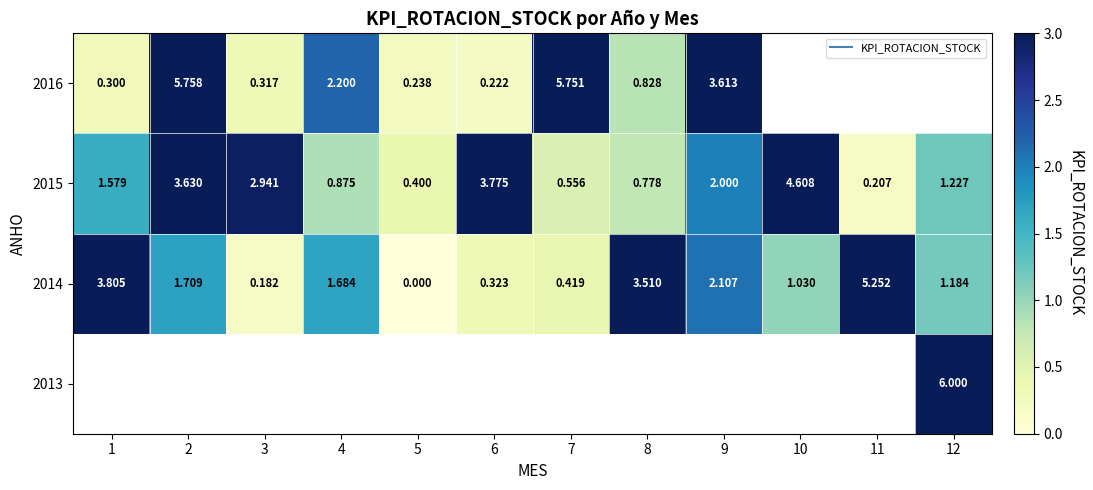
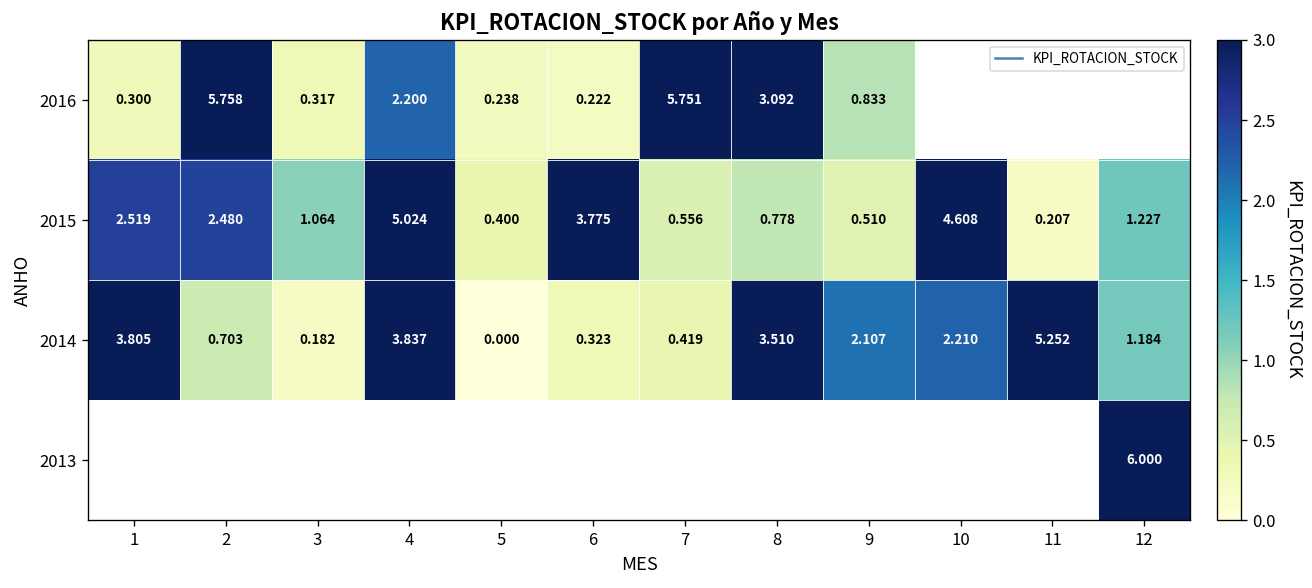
2016, 8: 0.828 -> 3.092
2016, 9: 3.613 -> 0.833
2015, 1: 1.579 -> 2.519
2015, 2: 3.630 -> 2.480
2015, 3: 2.941 -> 1.064
2015, 4: 0.875 -> 5.024
2015, 9: 2.000 -> 0.510
2014, 2: 1.709 -> 0.703
2014, 4: 1.684 -> 3.837
2014, 10: 1.030 -> 2.210
